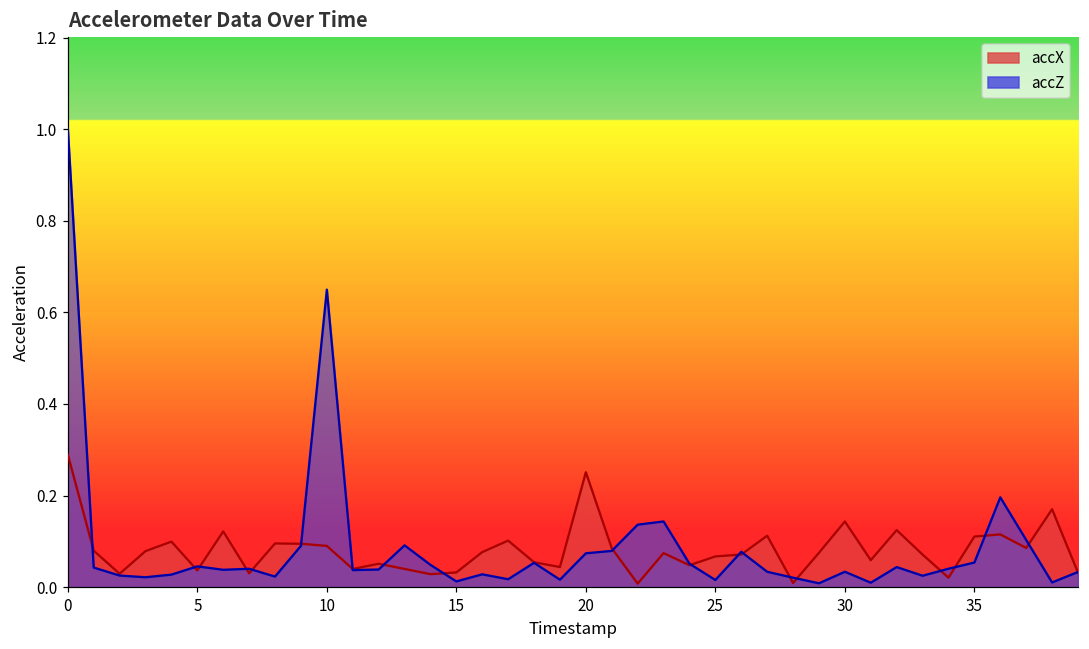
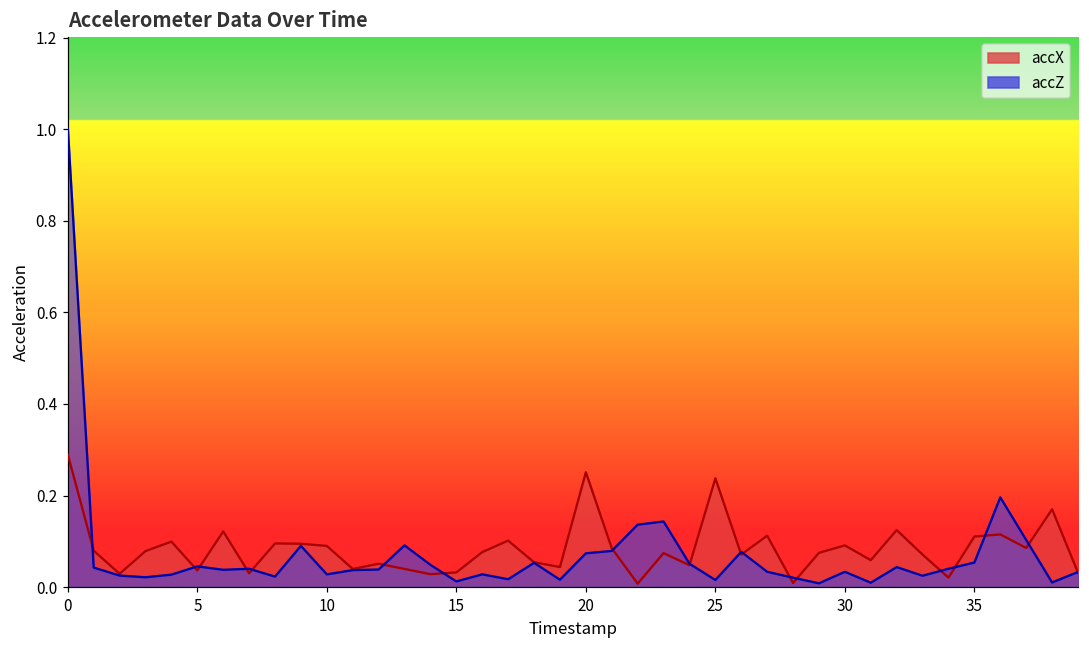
accZ, 10: 0.65 -> 0.03
accX, 25: 0.07 -> 0.24
accX, 30: 0.14 -> 0.09
